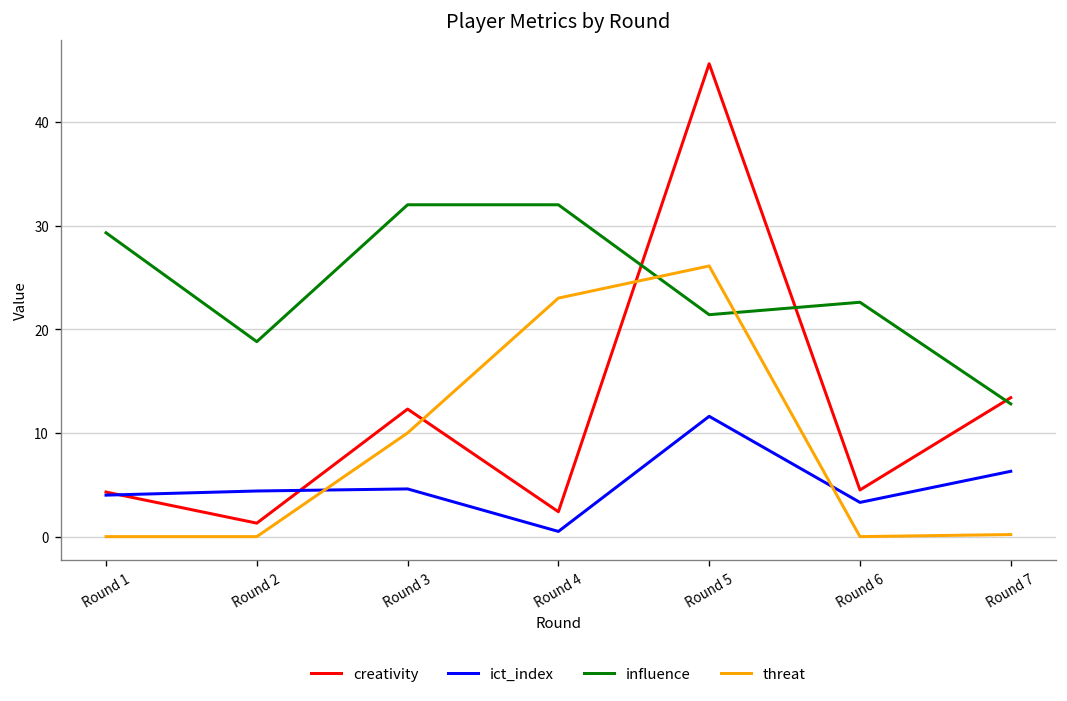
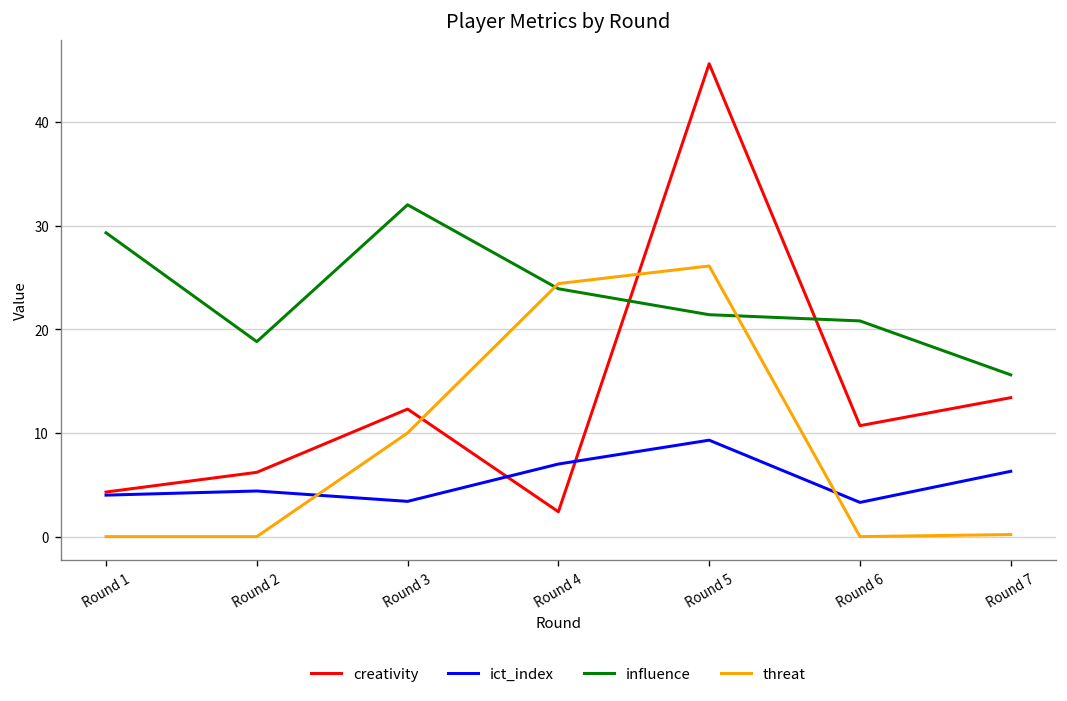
creativity, Round 2: 1 -> 6
ict_index, Round 3: 5 -> 3
ict_index, Round 4: 1 -> 7
influence, Round 4: 32 -> 24
threat, Round 4: 23 -> 24
ict_index, Round 5: 12 -> 9
creativity, Round 6: 5 -> 11
influence, Round 6: 23 -> 21
influence, Round 7: 13 -> 16
